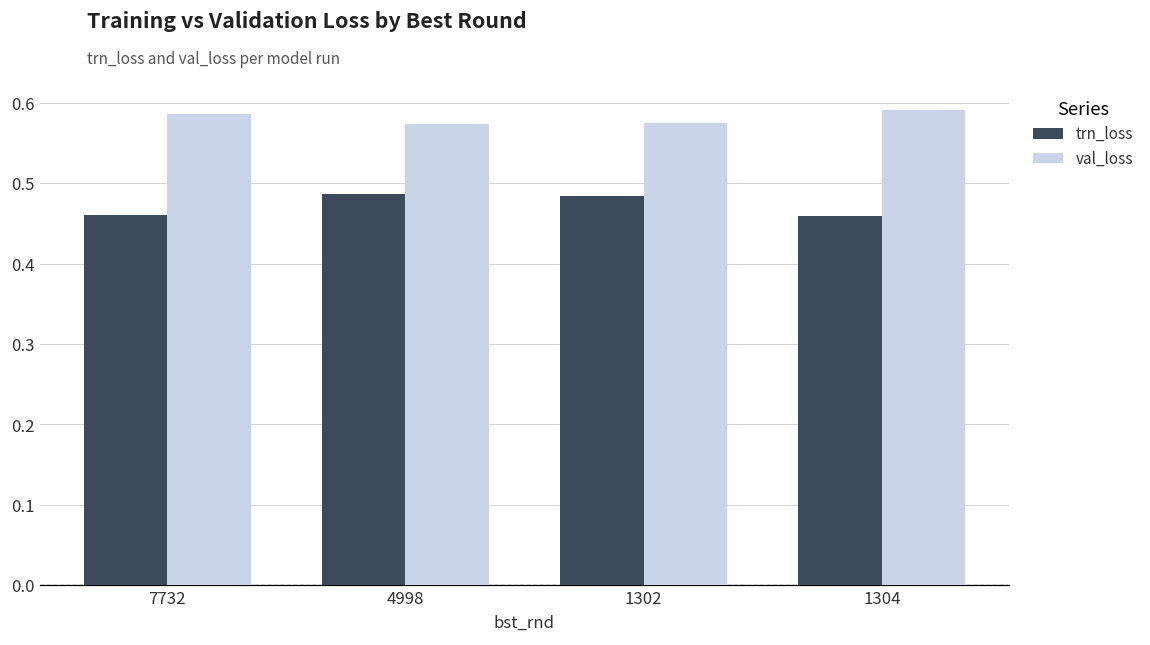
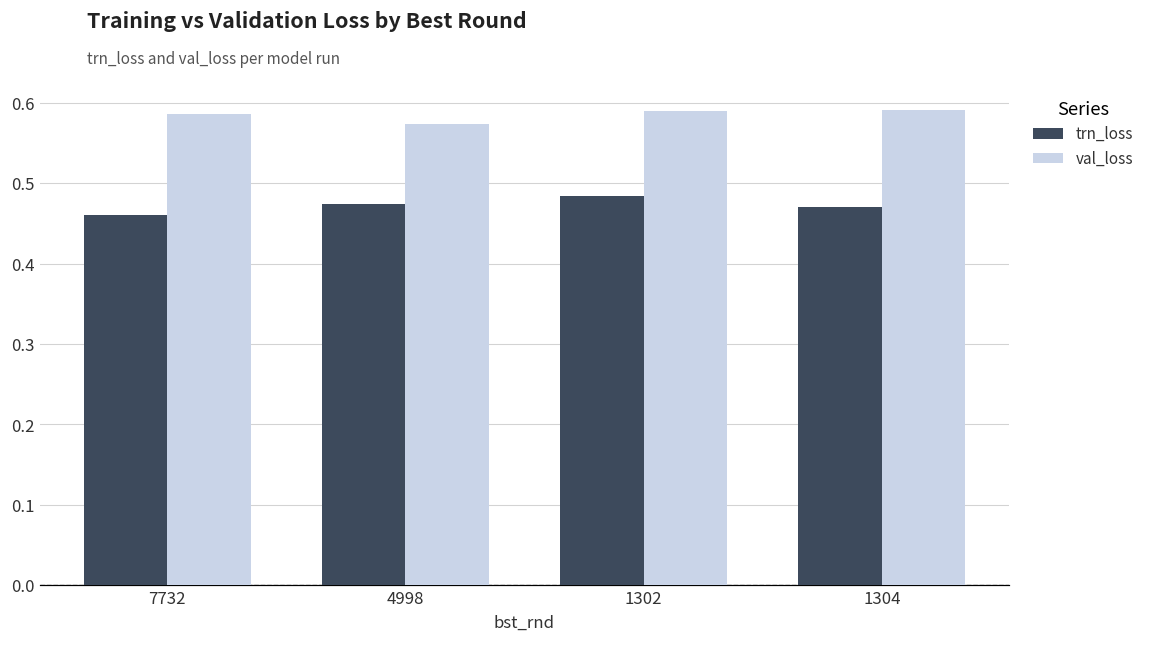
trn_loss, 4998: 0.49 -> 0.47
val_loss, 1302: 0.57 -> 0.59
trn_loss, 1304: 0.46 -> 0.47
